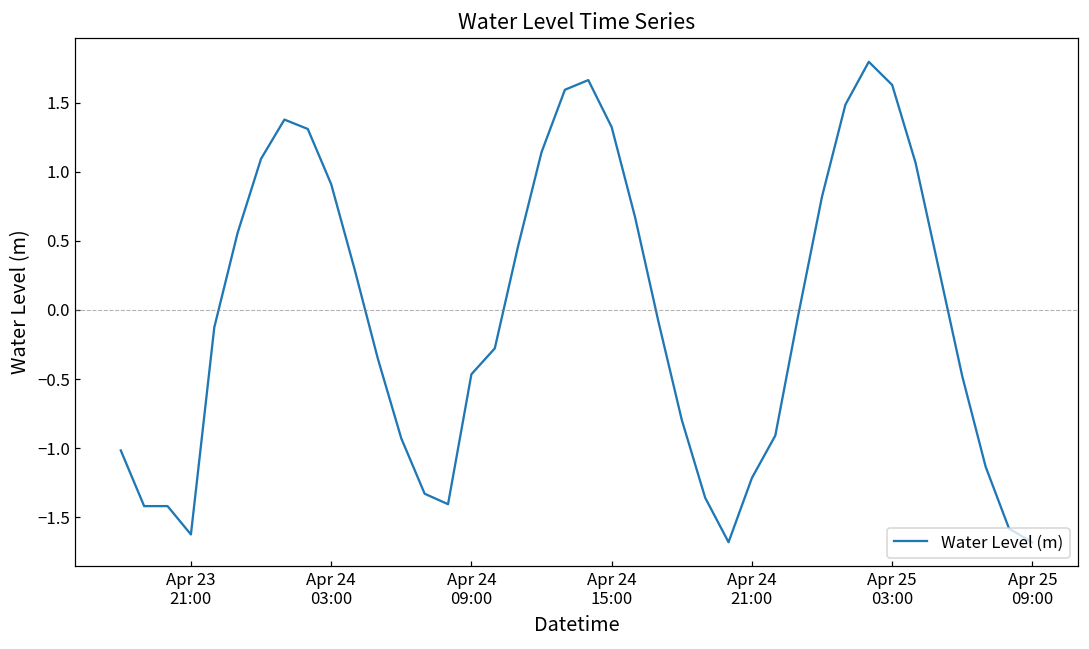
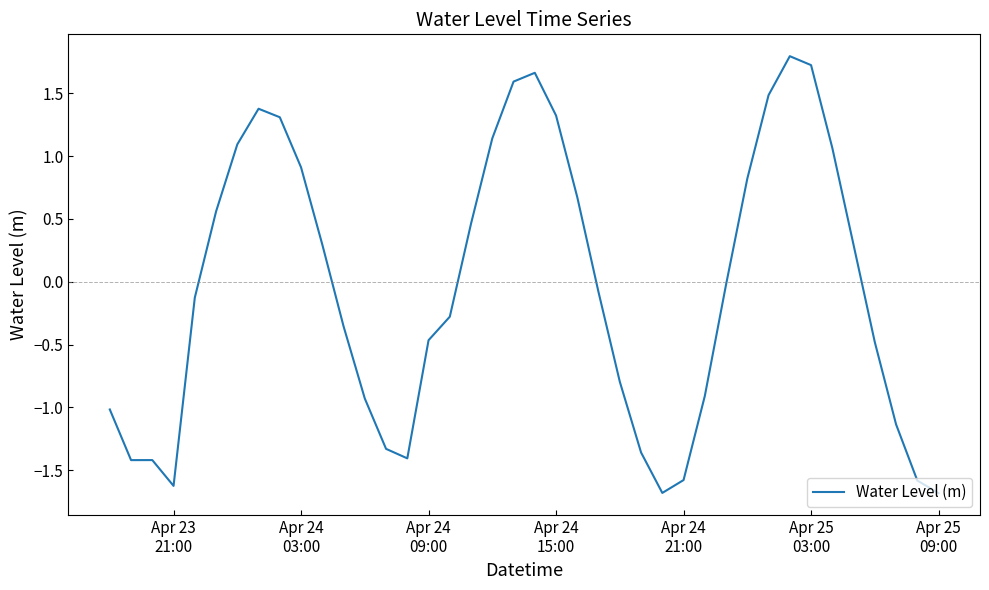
Apr 24 21:00: -1.22 -> -1.58
Apr 25 03:00: 1.63 -> 1.72
